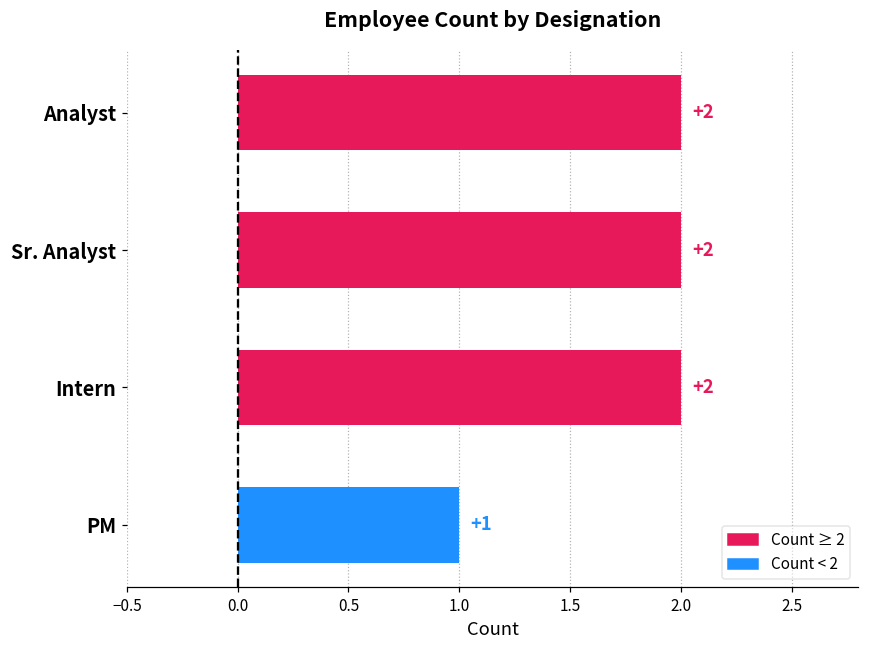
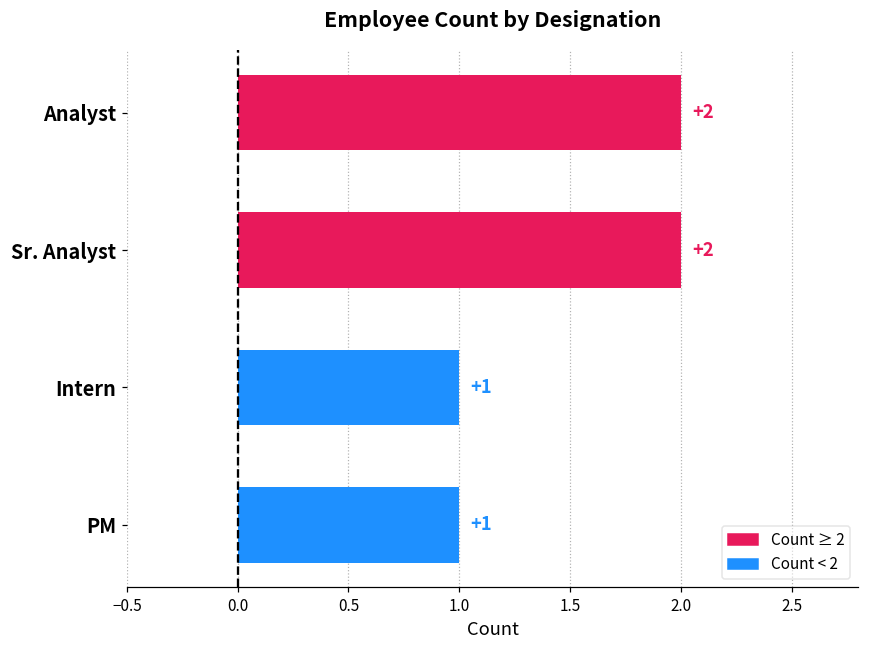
Intern: +2 -> +1
